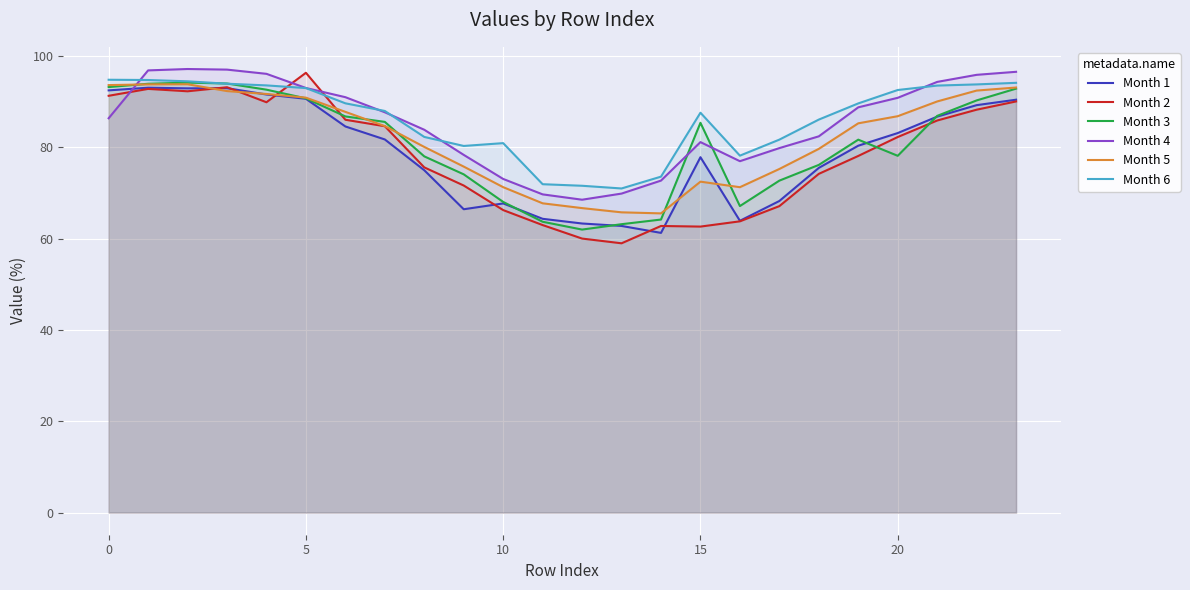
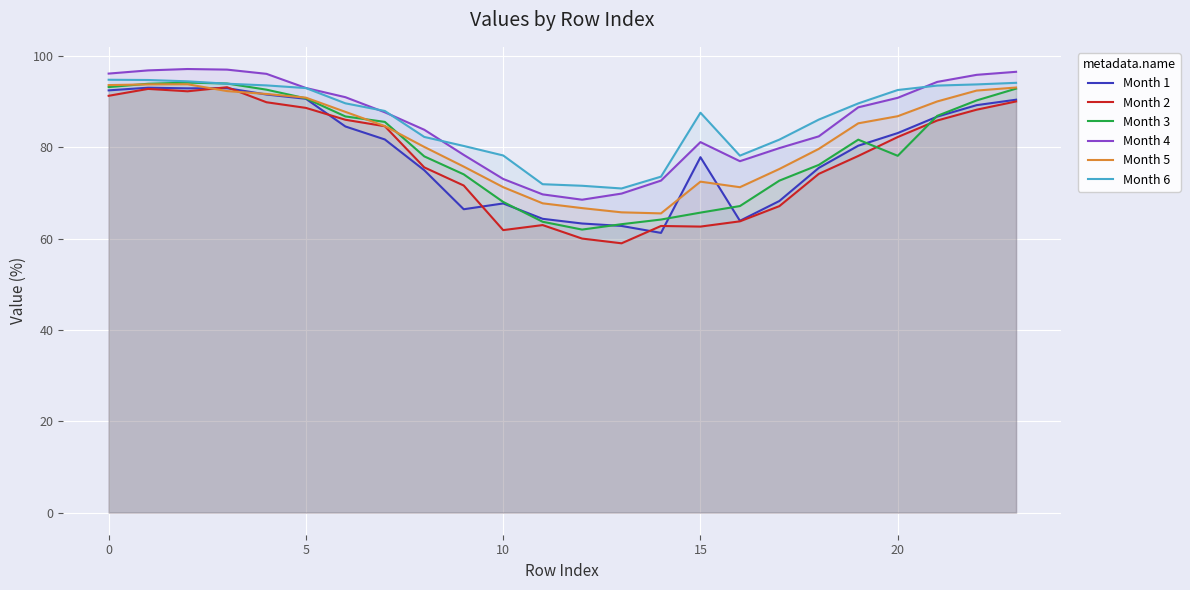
Month 4, 0: 86 -> 96
Month 2, 5: 96 -> 89
Month 2, 10: 66 -> 62
Month 6, 10: 81 -> 78
Month 3, 15: 85 -> 66
